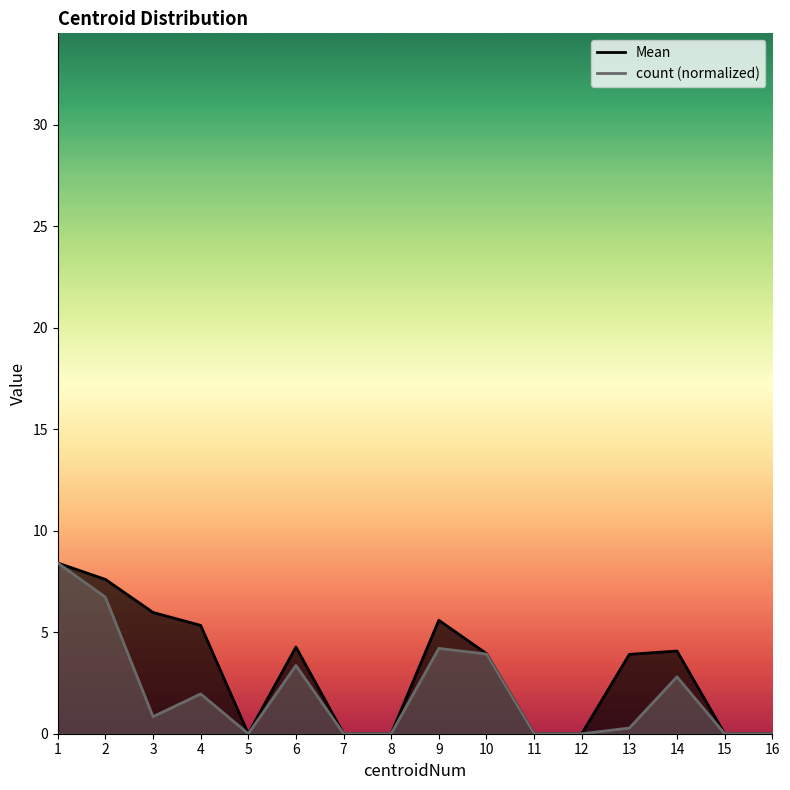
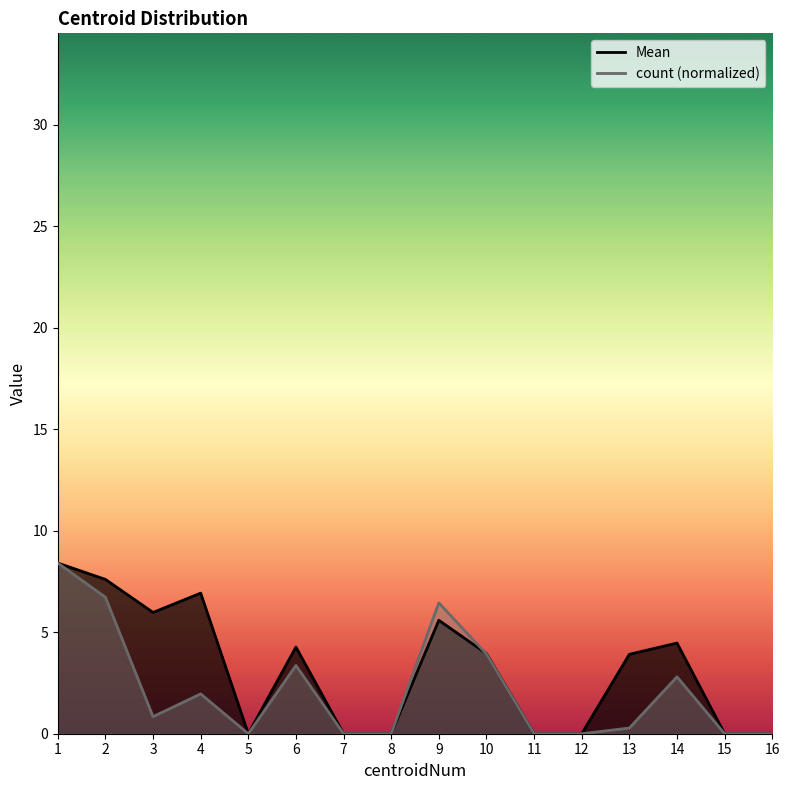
Mean, 4: 5.3 -> 6.9
count (normalized), 9: 4.2 -> 6.4
Mean, 14: 4.1 -> 4.5
